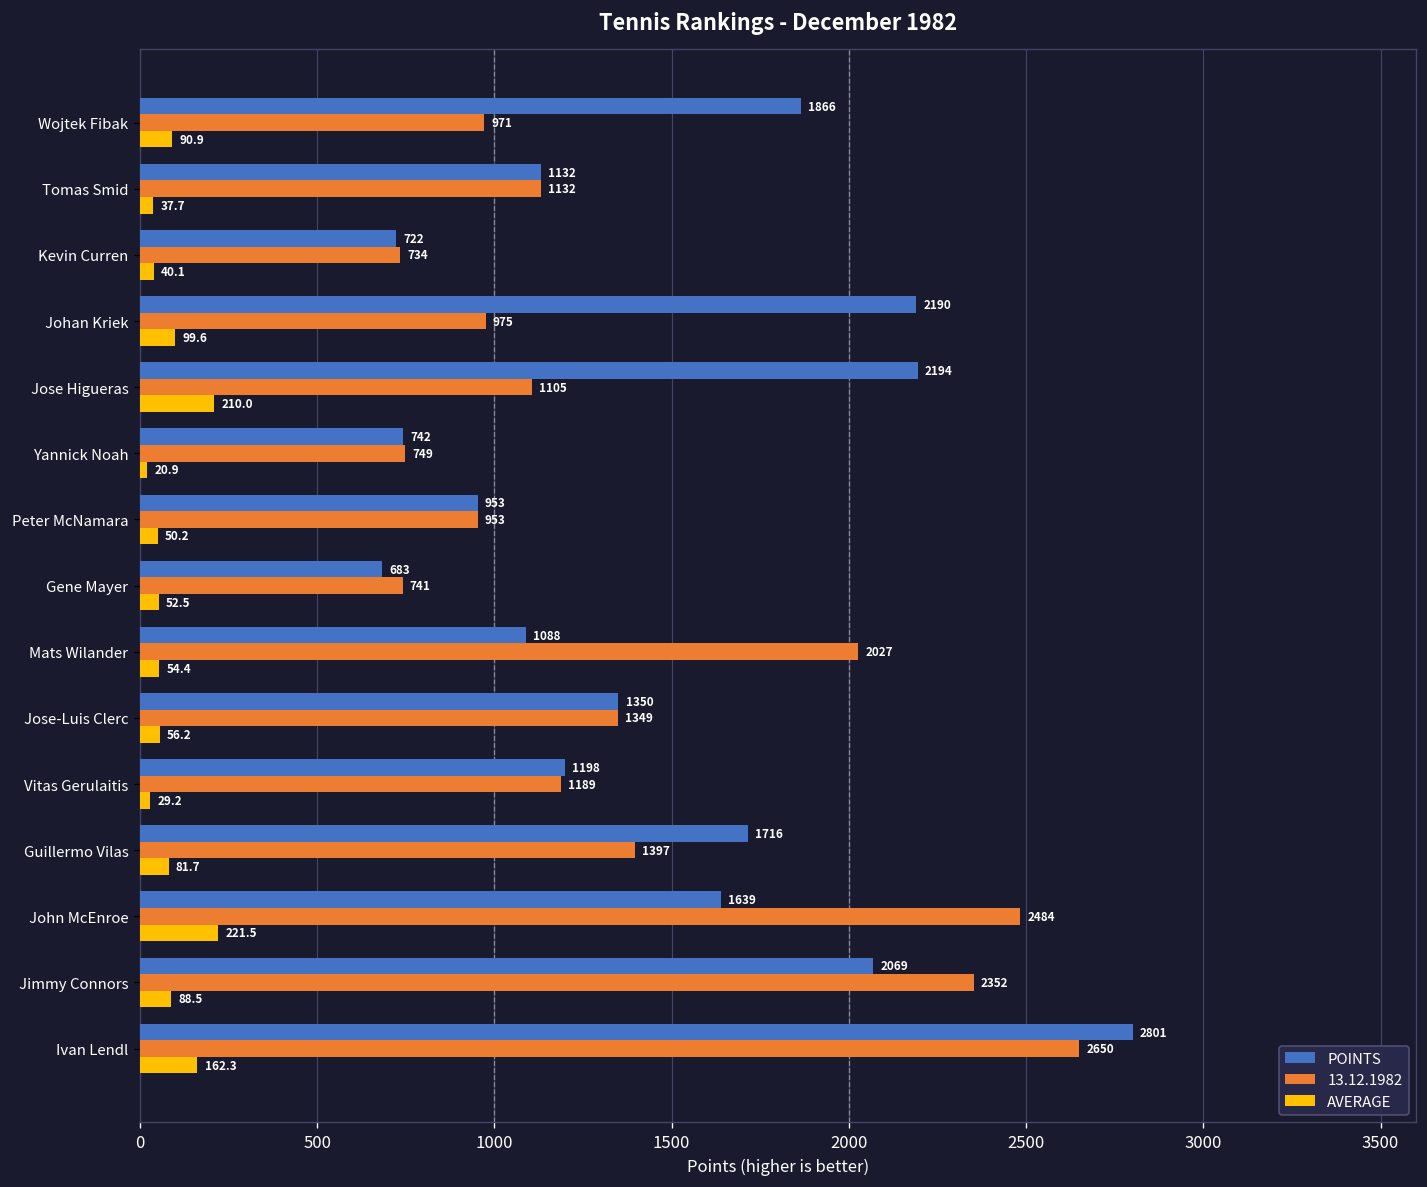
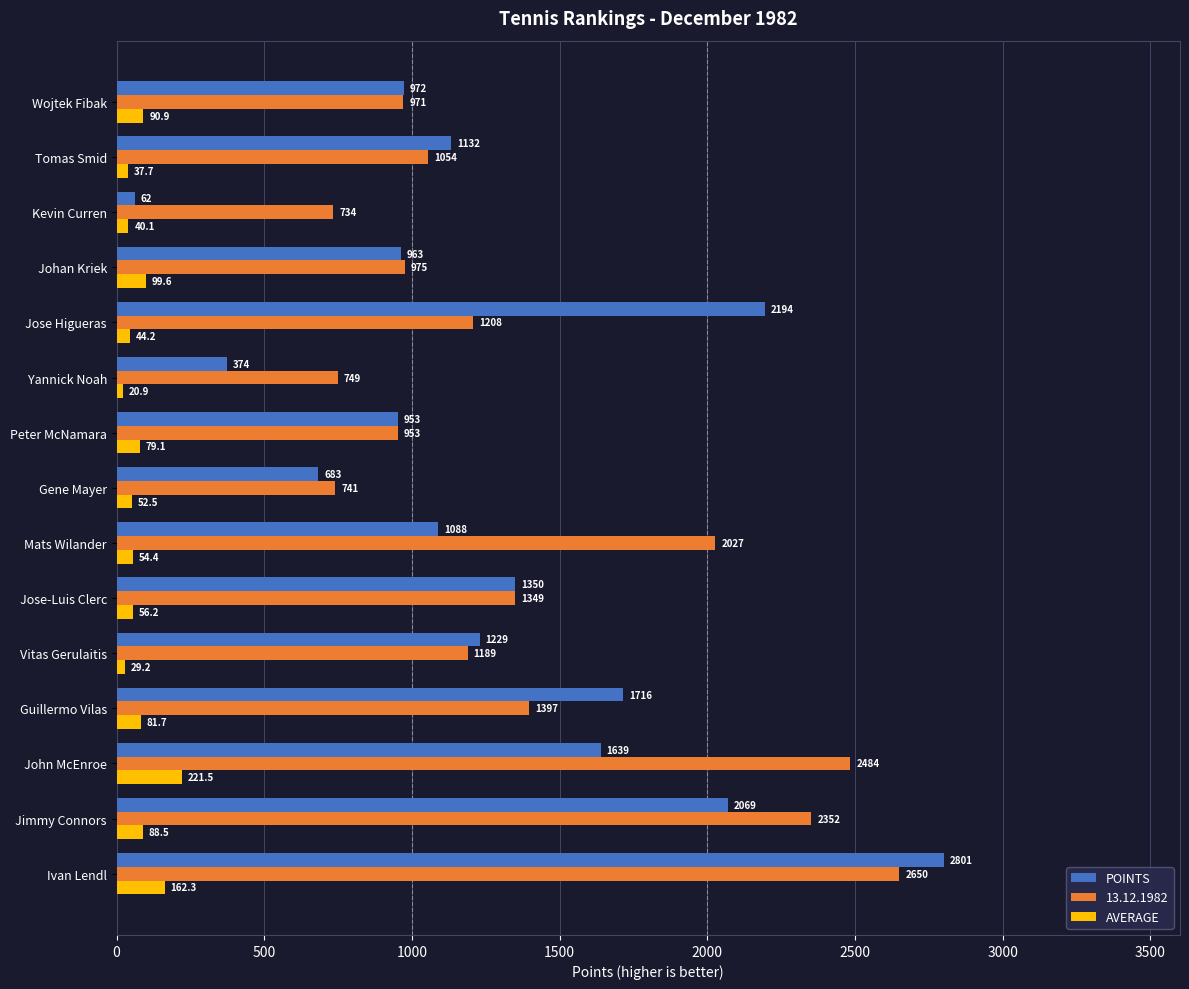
POINTS, Wojtek Fibak: 1866 -> 972
13.12.1982, Tomas Smid: 1132 -> 1054
POINTS, Kevin Curren: 722 -> 62
POINTS, Johan Kriek: 2190 -> 963
13.12.1982, Jose Higueras: 1105 -> 1208
AVERAGE, Jose Higueras: 210.0 -> 44.2
POINTS, Yannick Noah: 742 -> 374
AVERAGE, Peter McNamara: 50.2 -> 79.1
POINTS, Vitas Gerulaitis: 1198 -> 1229
